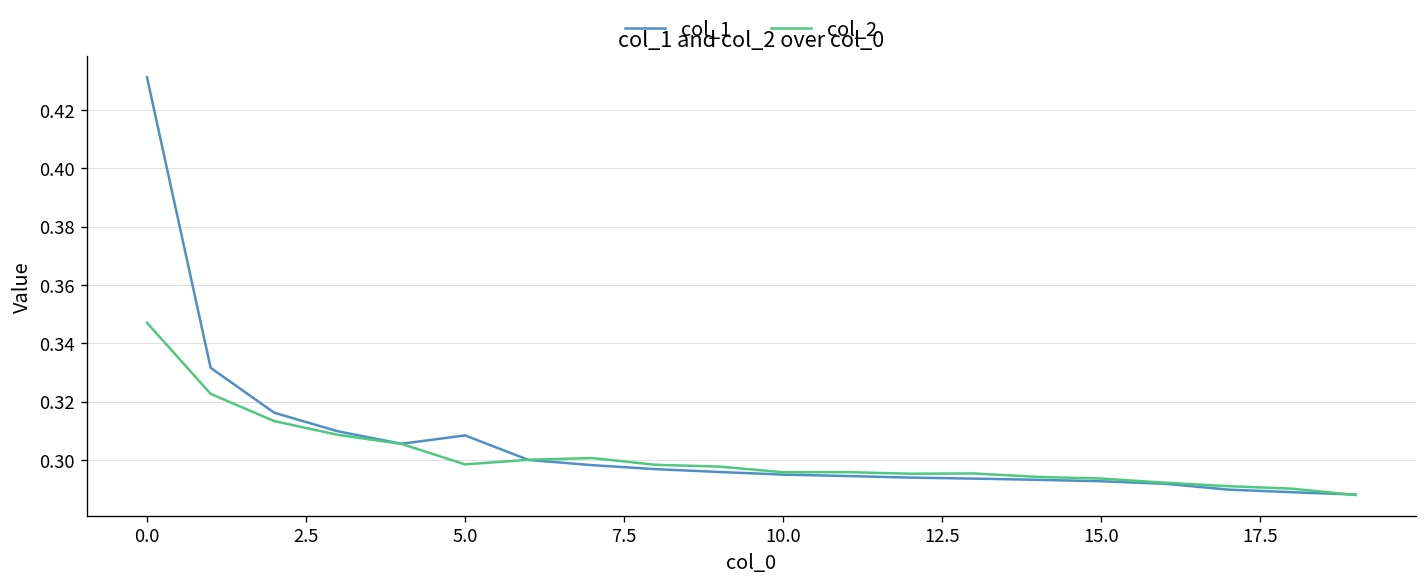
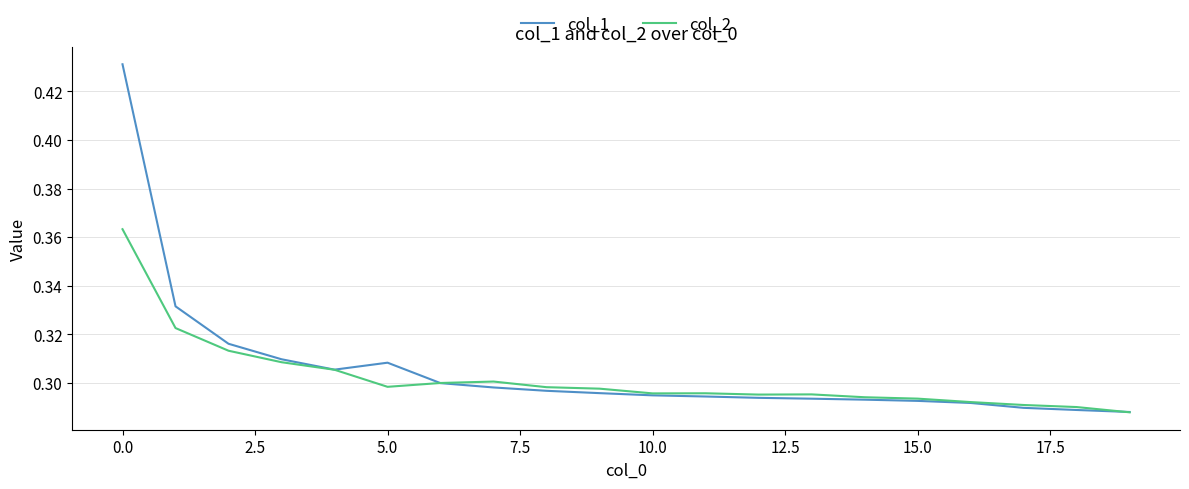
col_2, 0.0: 0.347 -> 0.363
